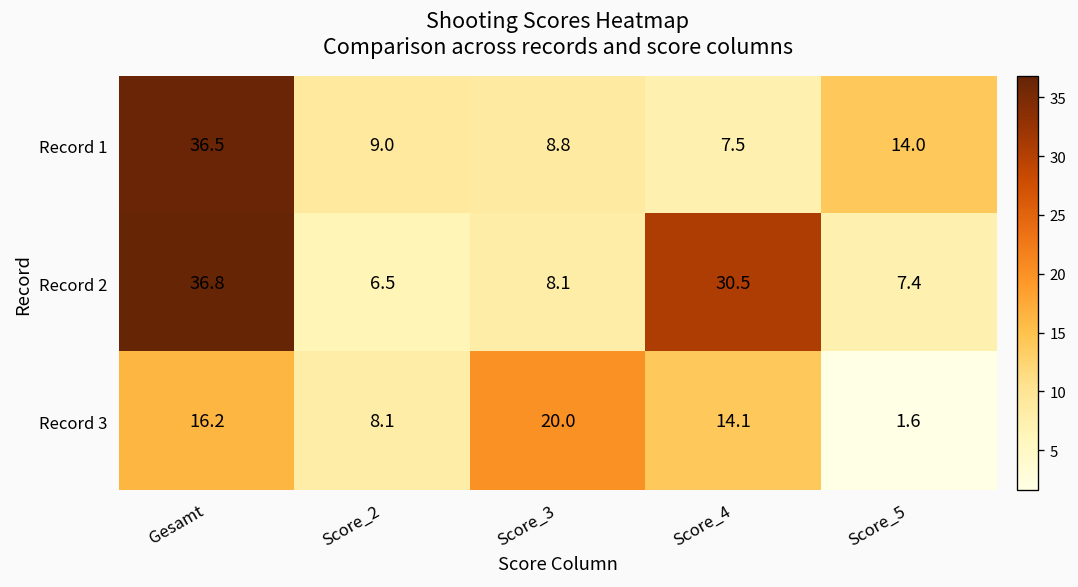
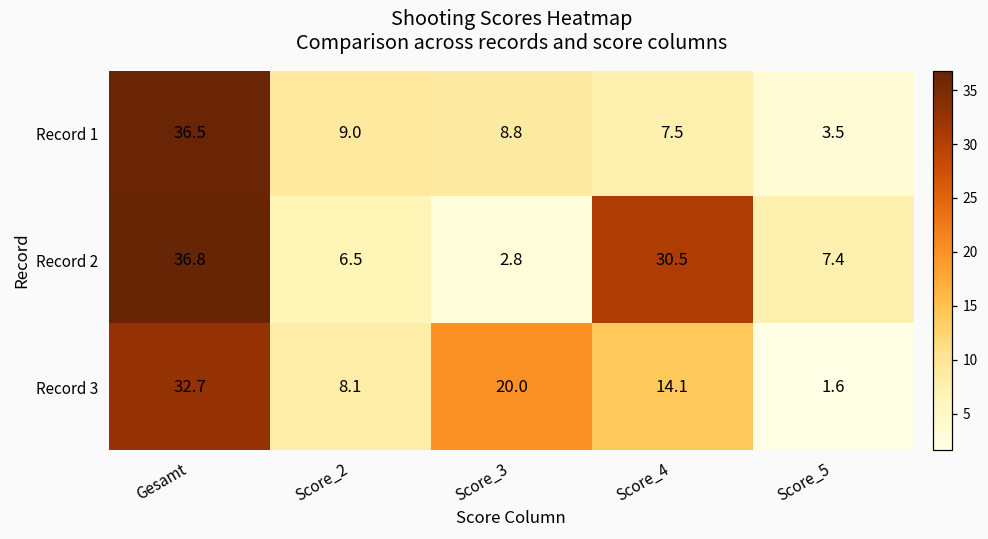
Record 1, Score_5: 14.0 -> 3.5
Record 2, Score_3: 8.1 -> 2.8
Record 3, Gesamt: 16.2 -> 32.7
